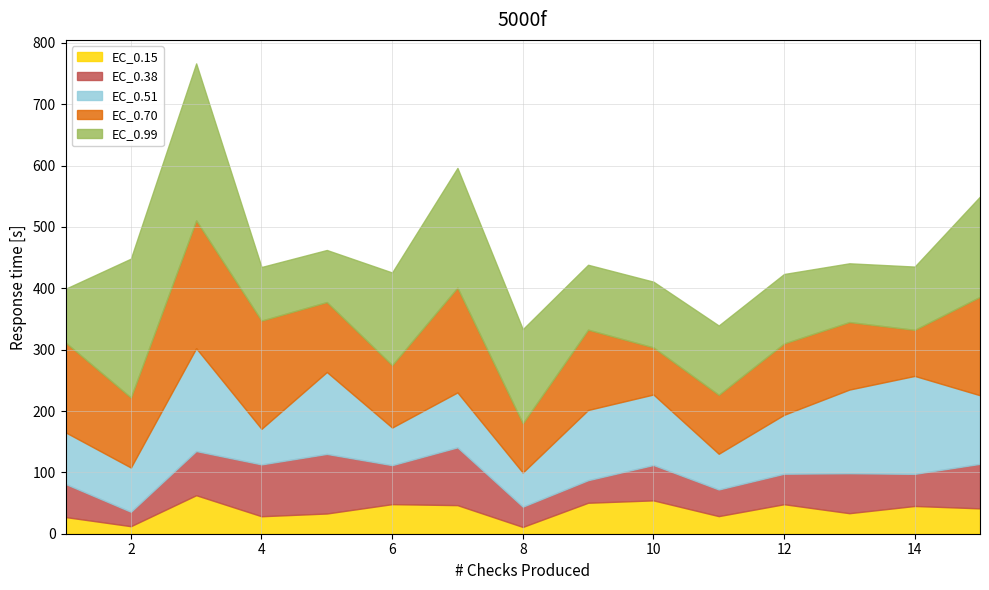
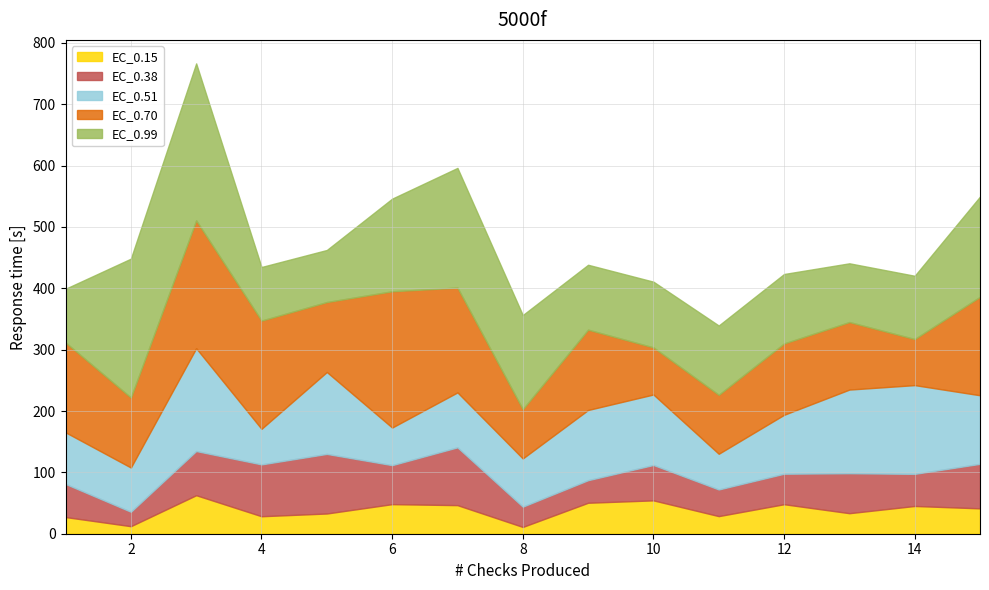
EC_0.70, 6: 100 -> 220
EC_0.51, 8: 60 -> 80
EC_0.51, 14: 160 -> 140
